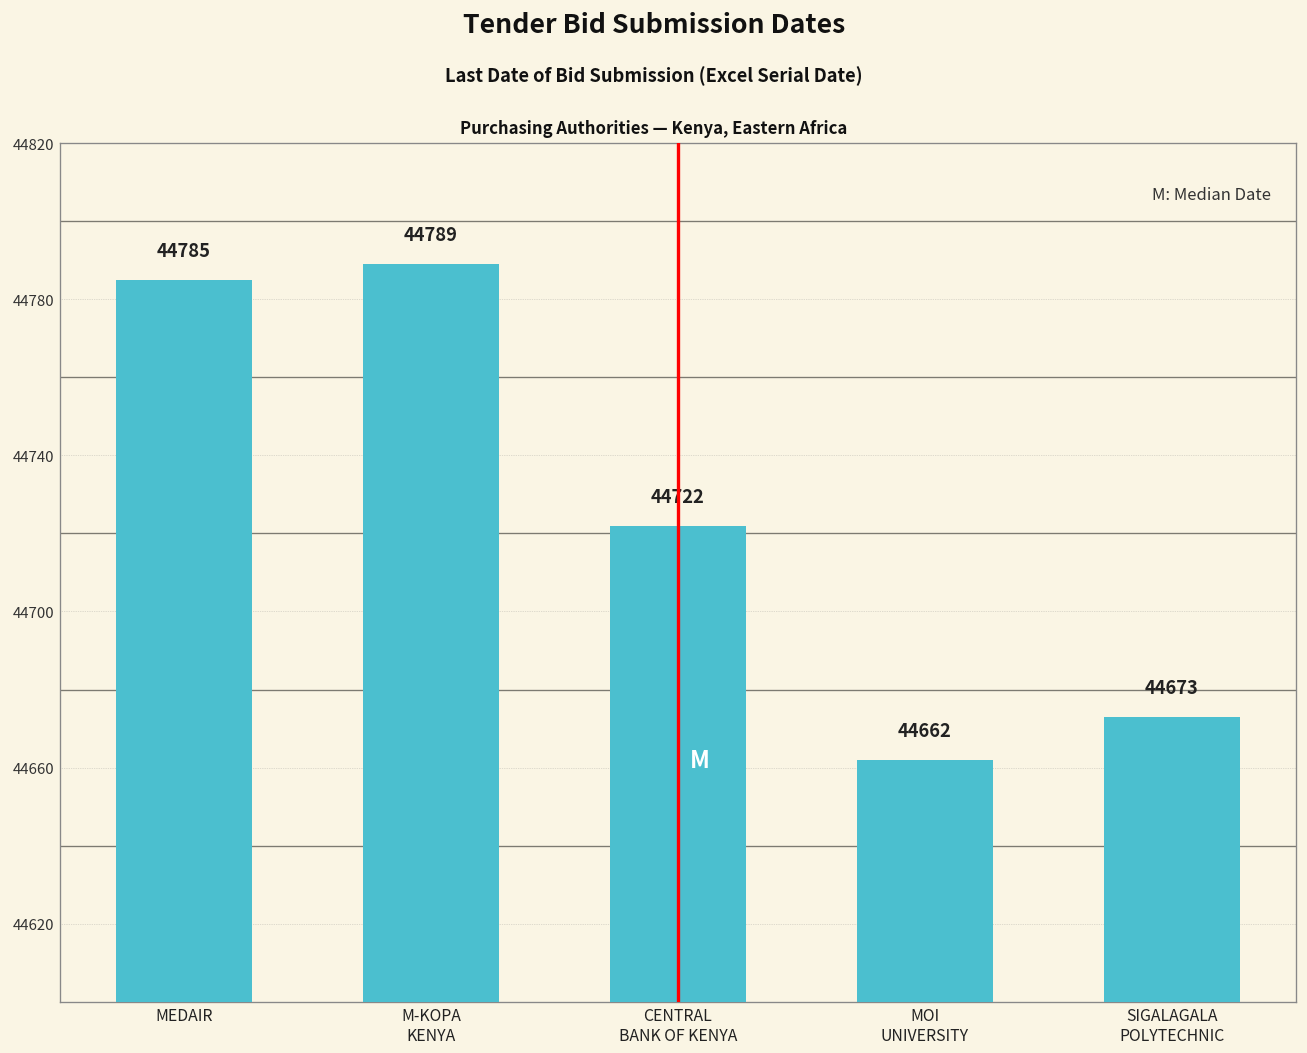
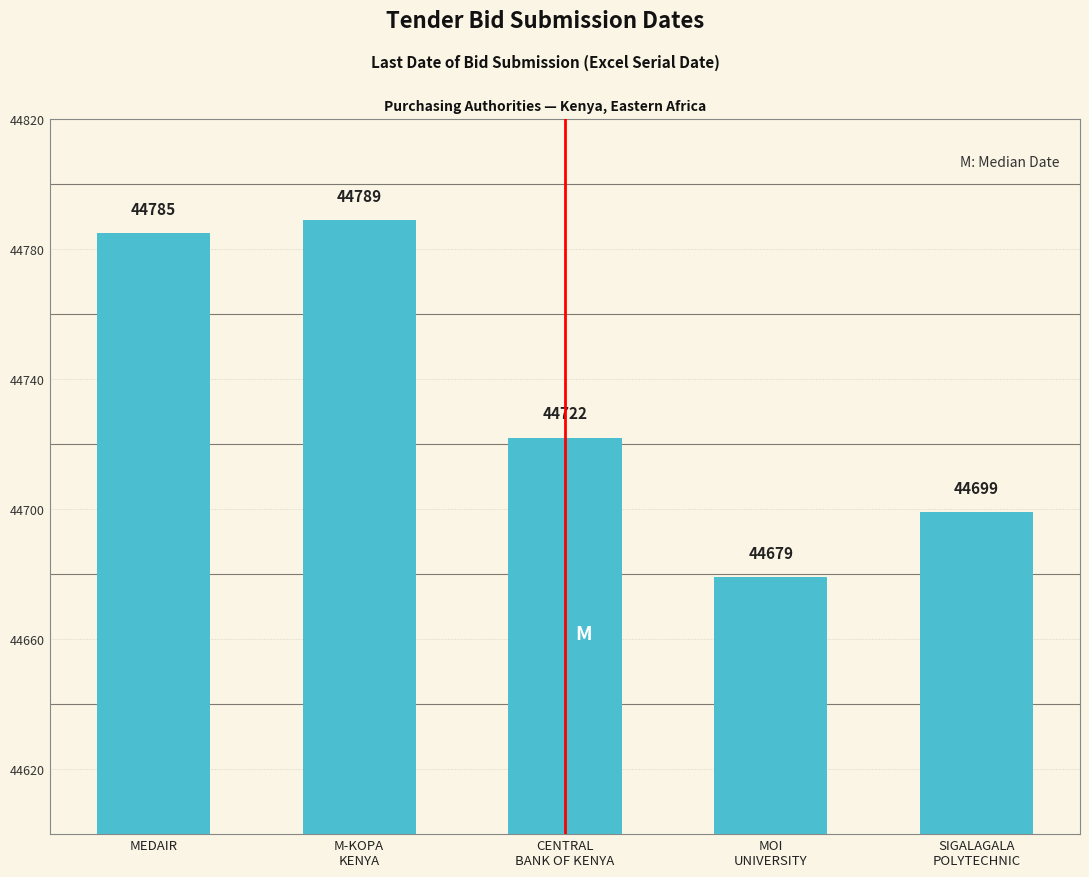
MOI UNIVERSITY: 44662 -> 44679
SIGALAGALA POLYTECHNIC: 44673 -> 44699
